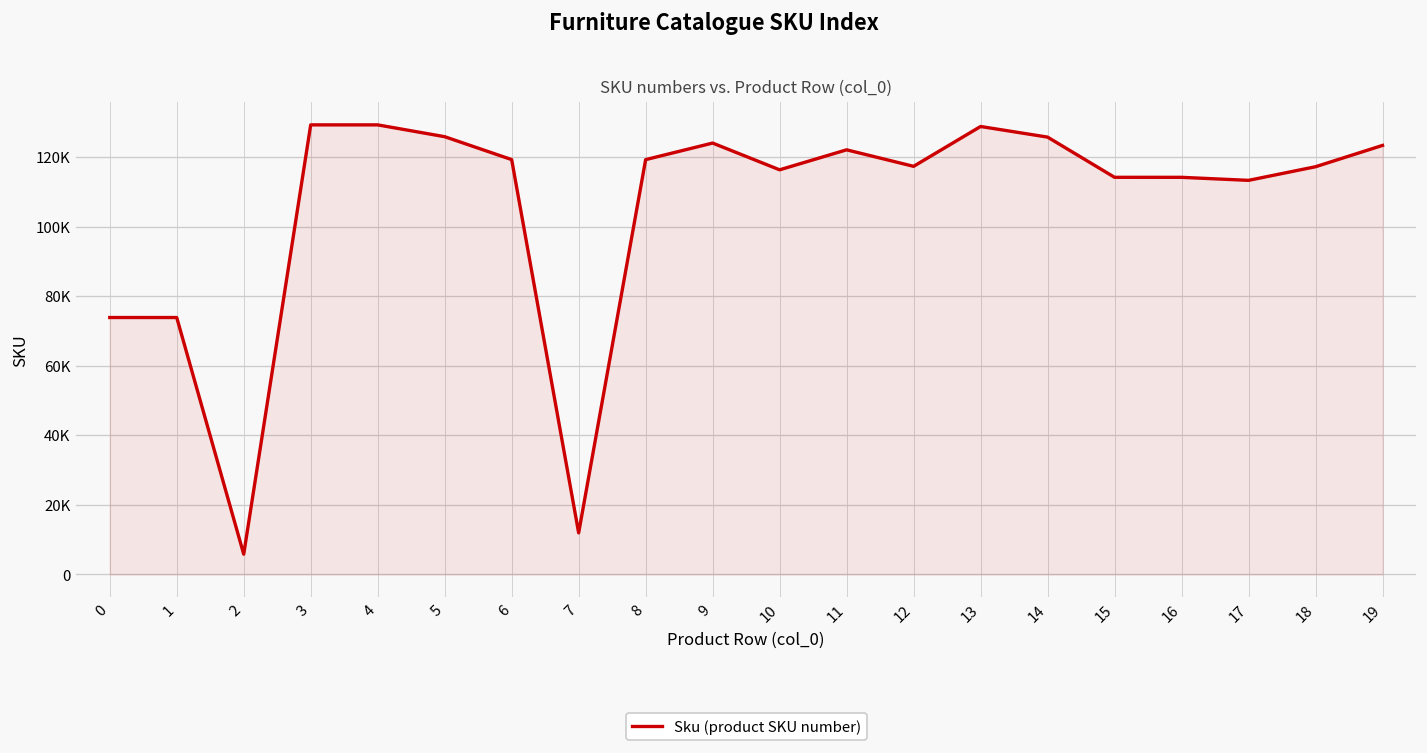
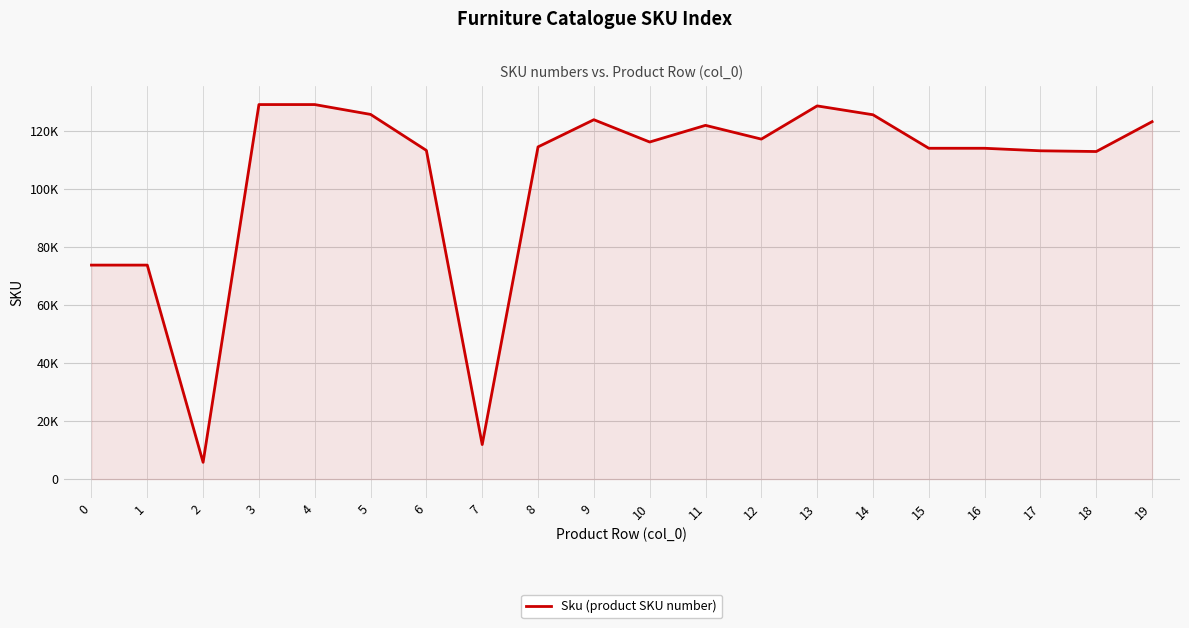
6: 119000 -> 113000
8: 119000 -> 115000
18: 117000 -> 113000
